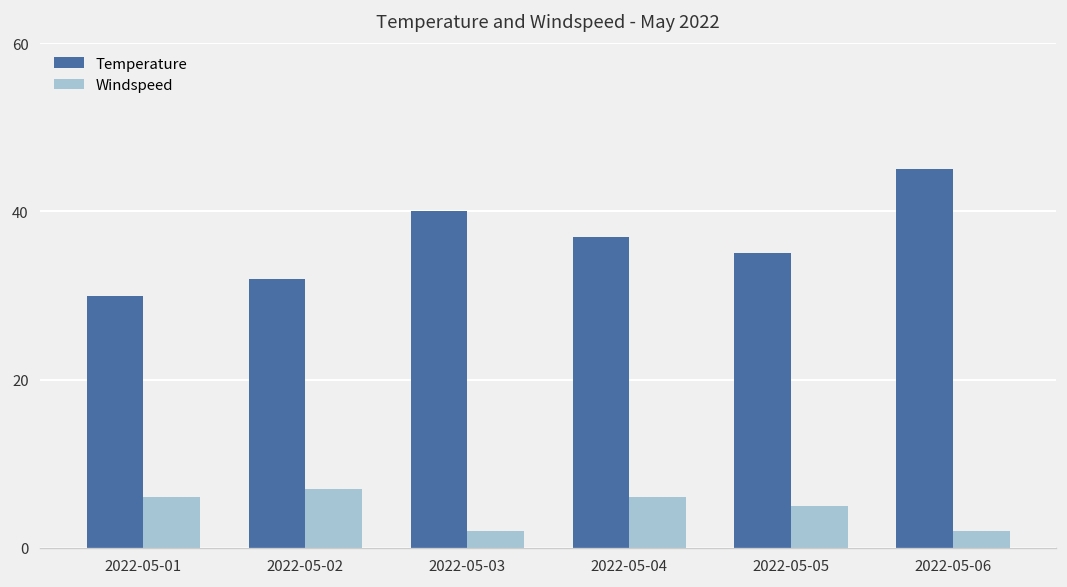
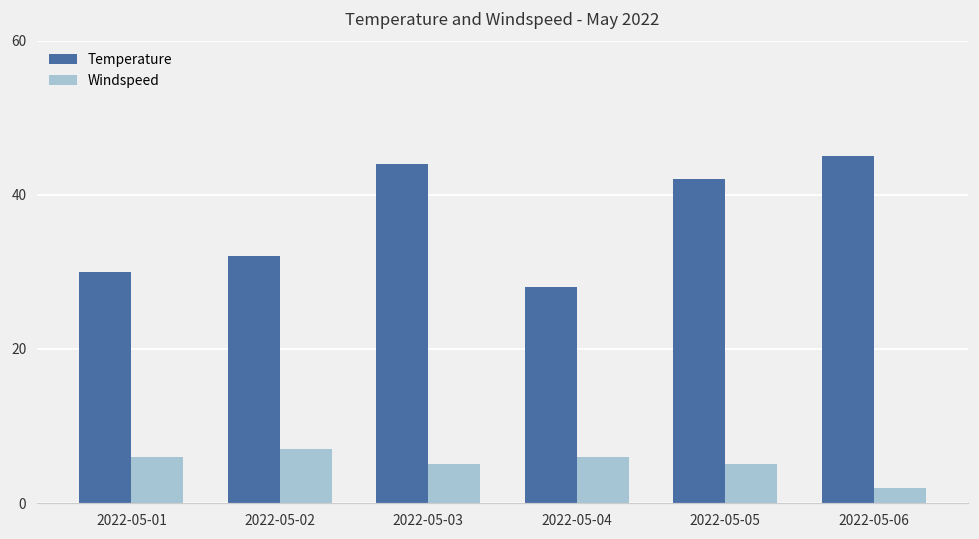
Temperature, 2022-05-03: 40 -> 44
Windspeed, 2022-05-03: 2 -> 5
Temperature, 2022-05-04: 37 -> 28
Temperature, 2022-05-05: 35 -> 42
